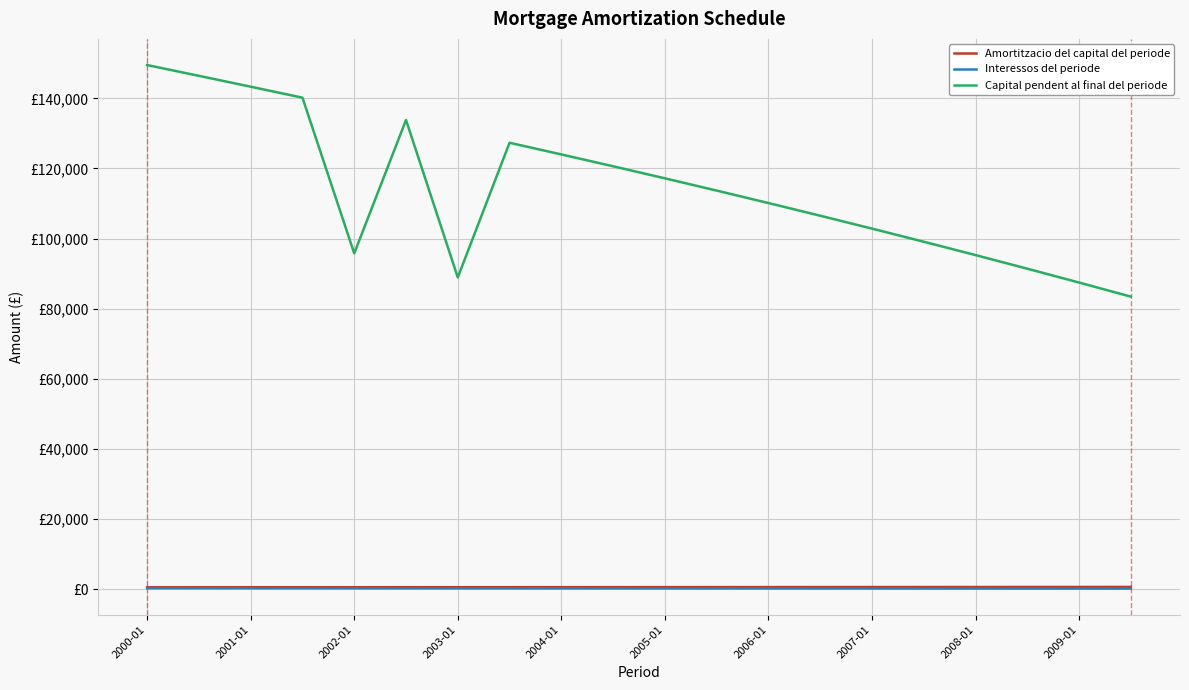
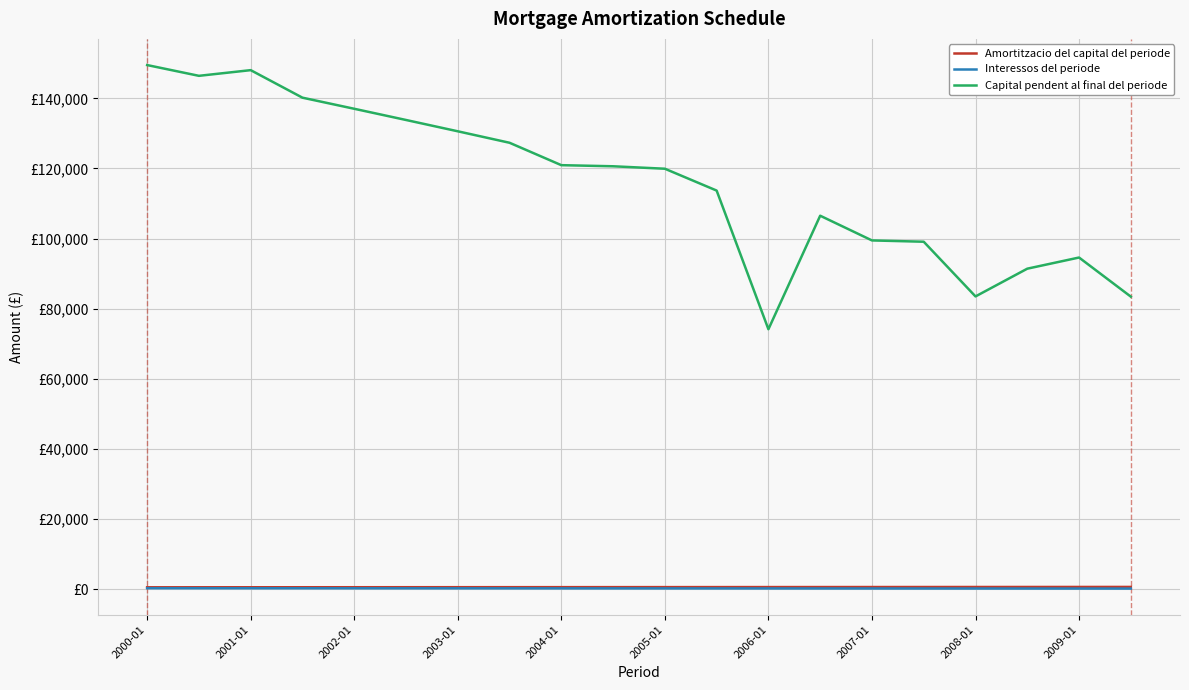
Capital pendent al final del periode, 2001-01: £143,000 -> £148,000
Capital pendent al final del periode, 2002-01: £96,000 -> £137,000
Capital pendent al final del periode, 2003-01: £89,000 -> £131,000
Capital pendent al final del periode, 2004-01: £124,000 -> £121,000
Capital pendent al final del periode, 2005-01: £117,000 -> £120,000
Capital pendent al final del periode, 2006-01: £110,000 -> £74,000
Capital pendent al final del periode, 2007-01: £103,000 -> £99,000
Capital pendent al final del periode, 2008-01: £95,000 -> £83,000
Capital pendent al final del periode, 2009-01: £87,000 -> £95,000
